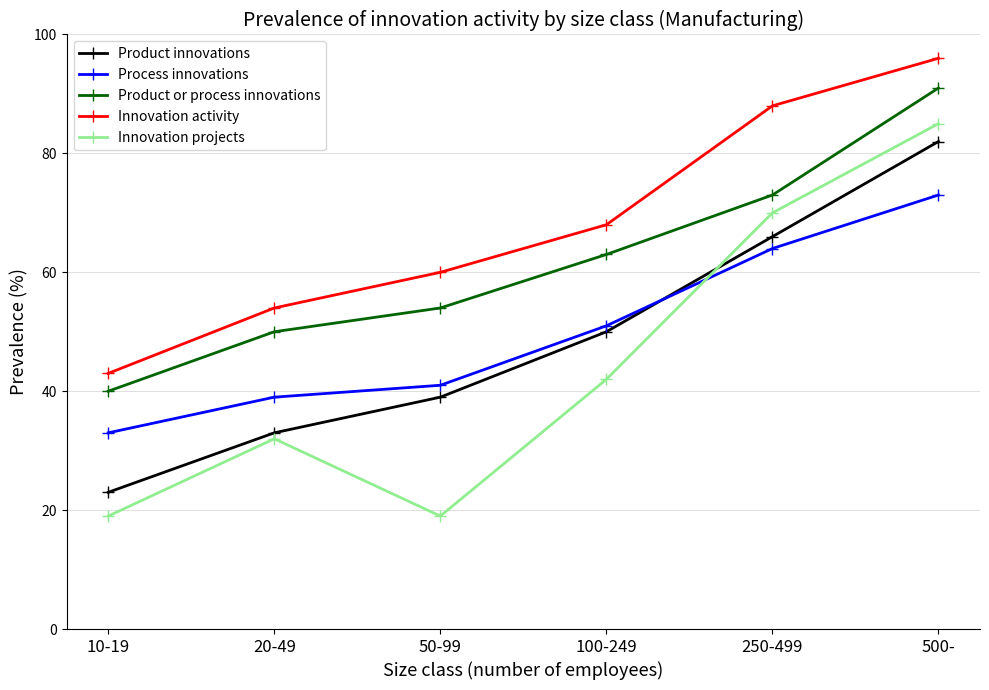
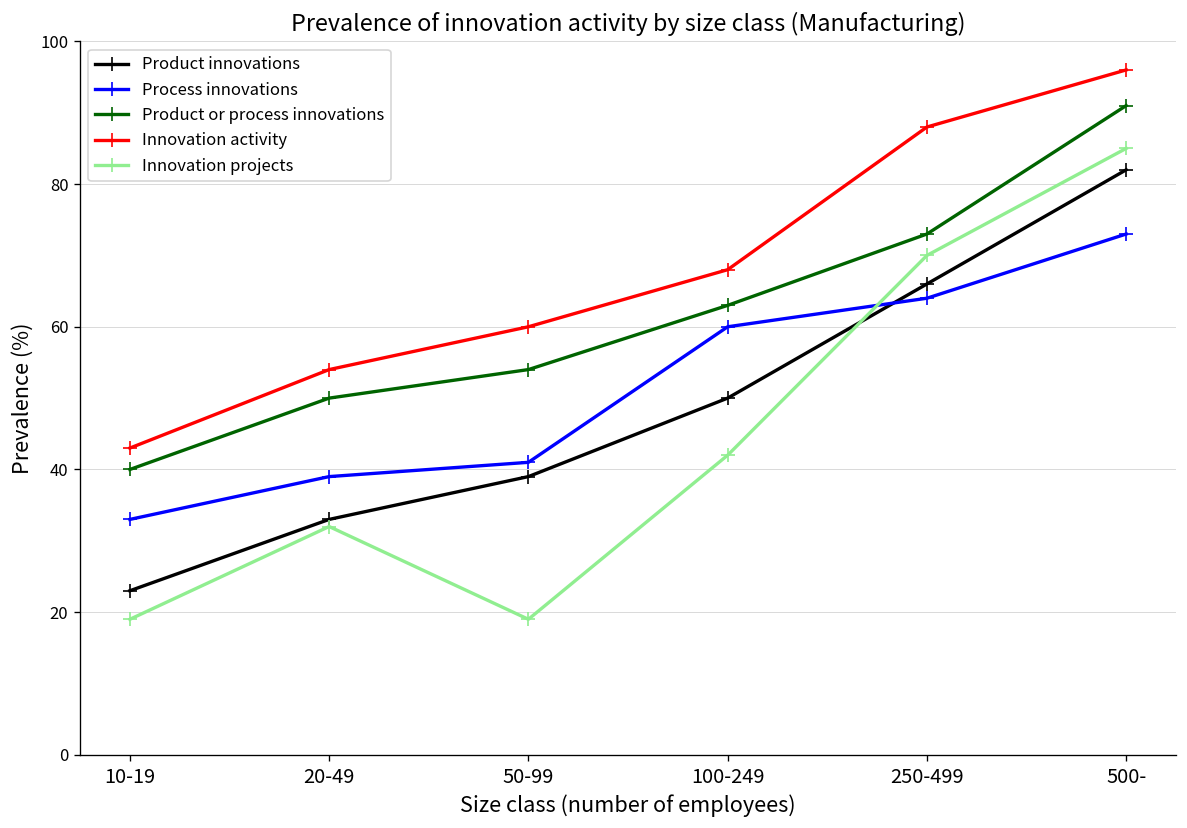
Process innovations, 100-249: 51 -> 60
